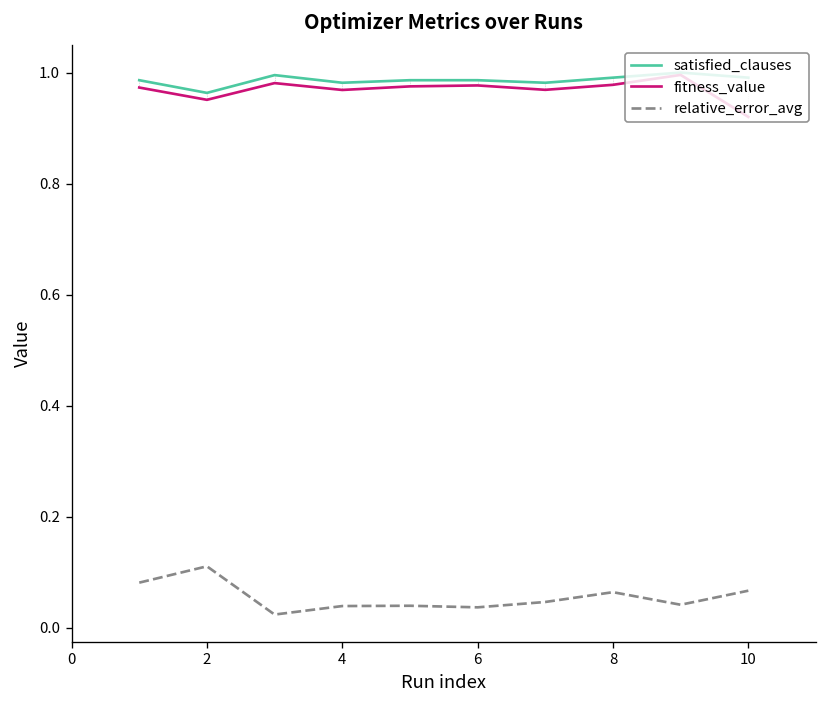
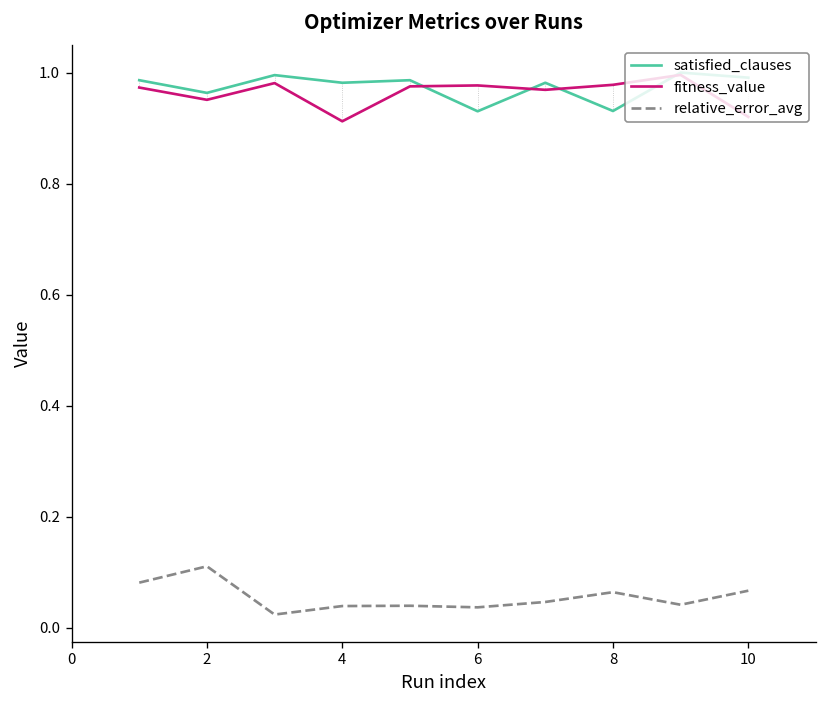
fitness_value, 4: 0.97 -> 0.91
satisfied_clauses, 6: 0.99 -> 0.93
satisfied_clauses, 8: 0.99 -> 0.93
